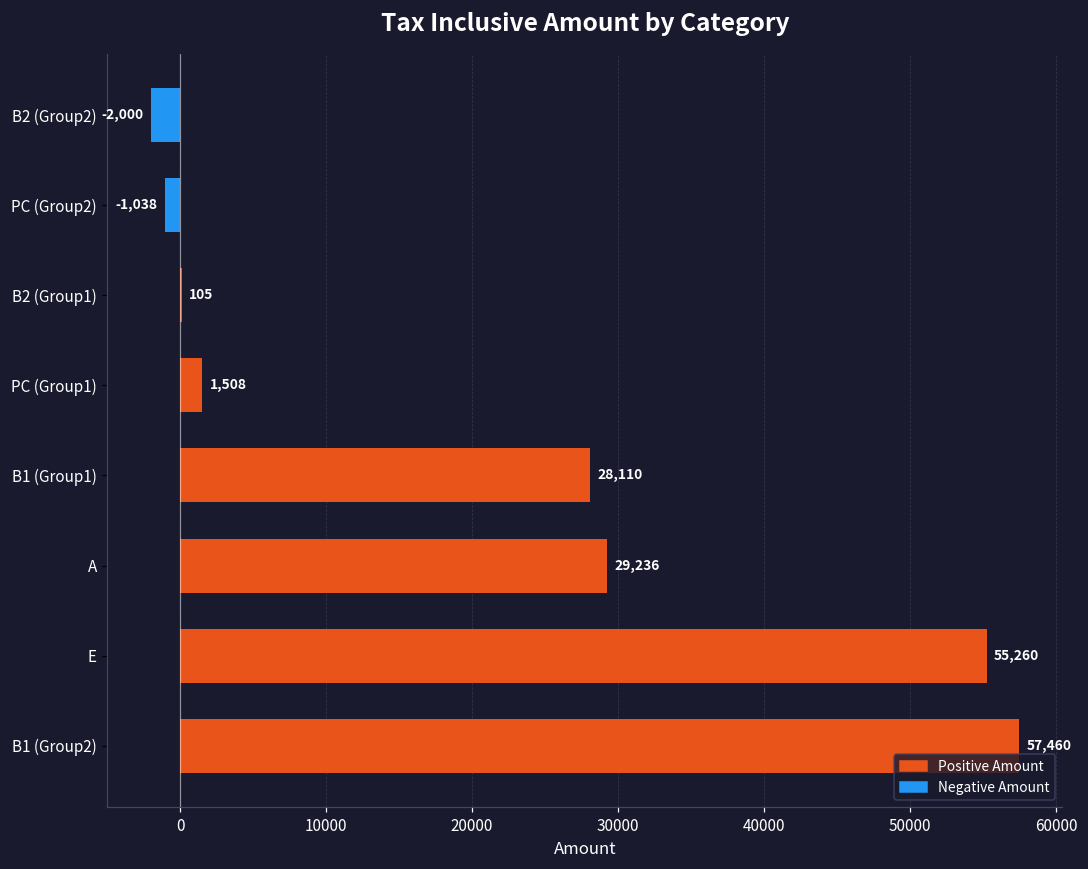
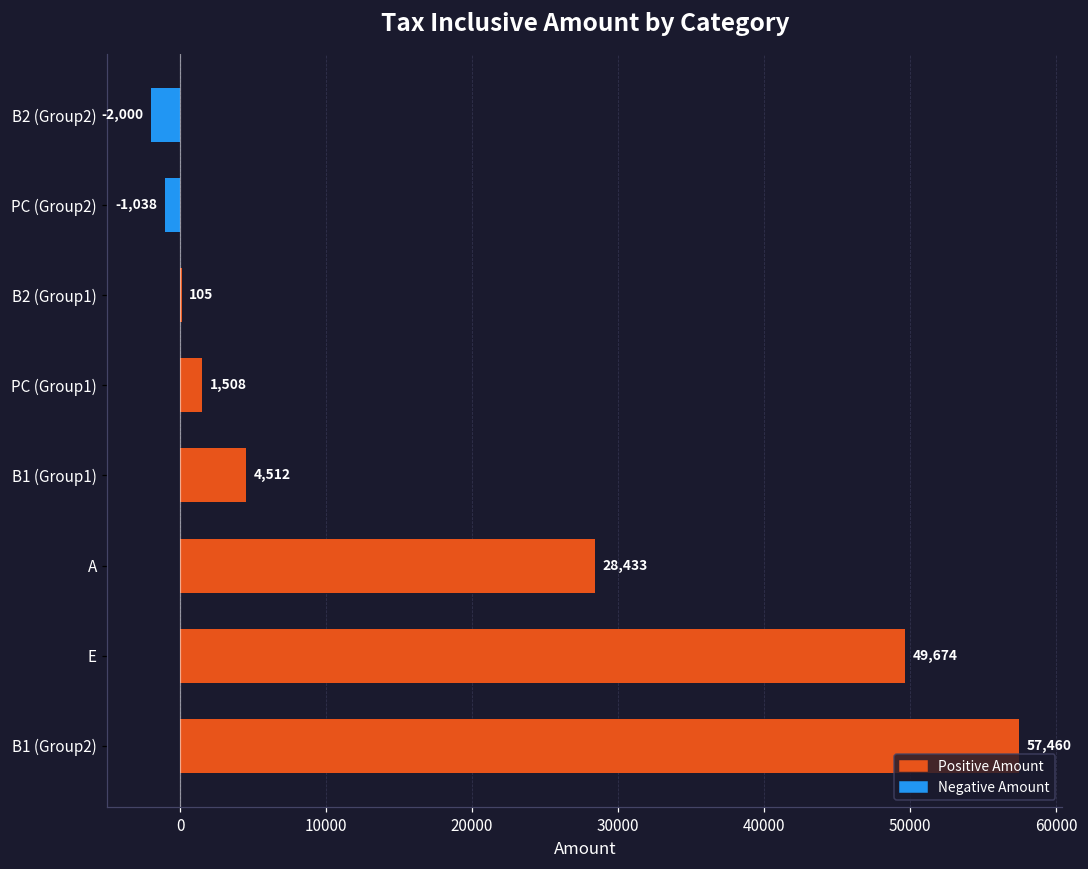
B1 (Group1): 28,110 -> 4,512
A: 29,236 -> 28,433
E: 55,260 -> 49,674
